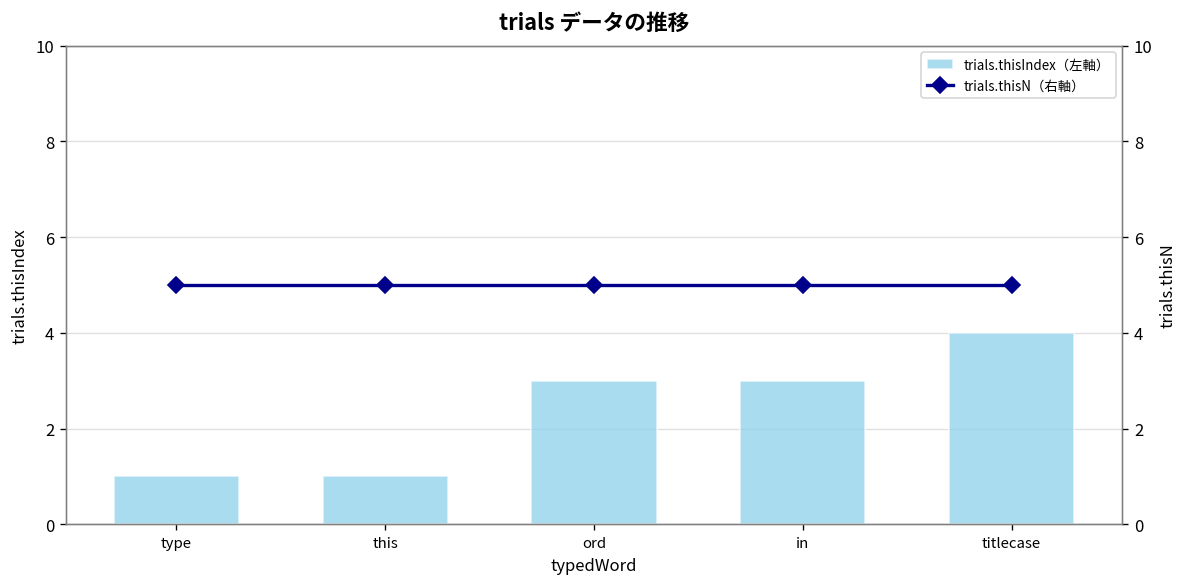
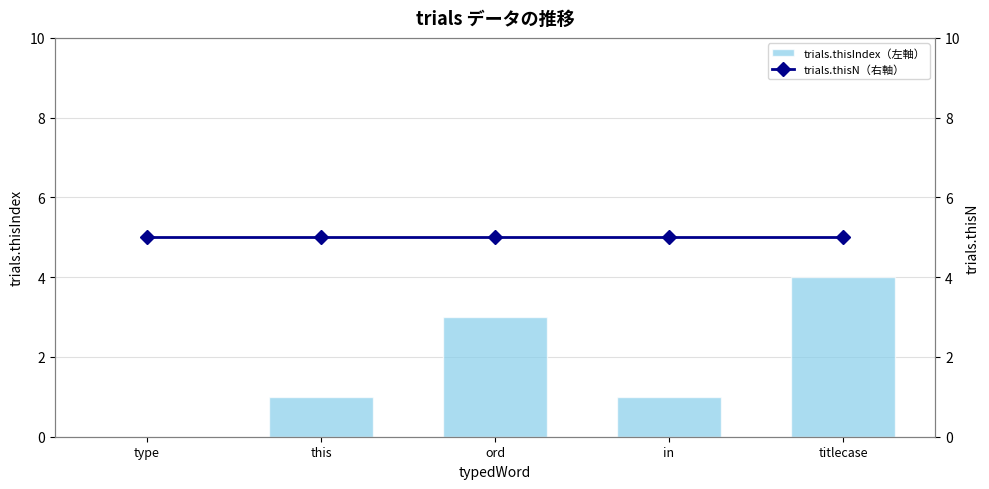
trials.thisIndex（左軸）, type: 1 -> 0
trials.thisIndex（左軸）, in: 3 -> 1
